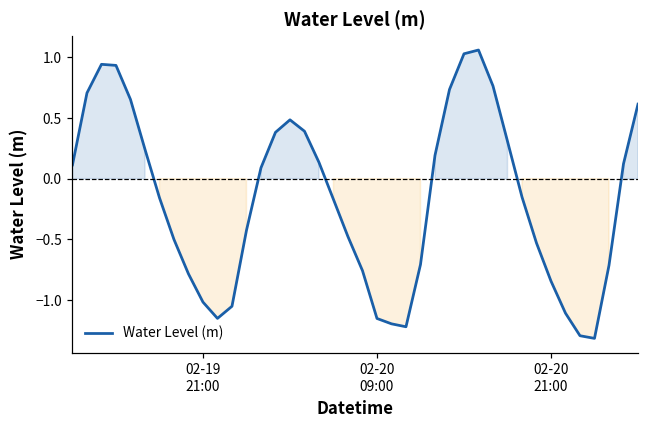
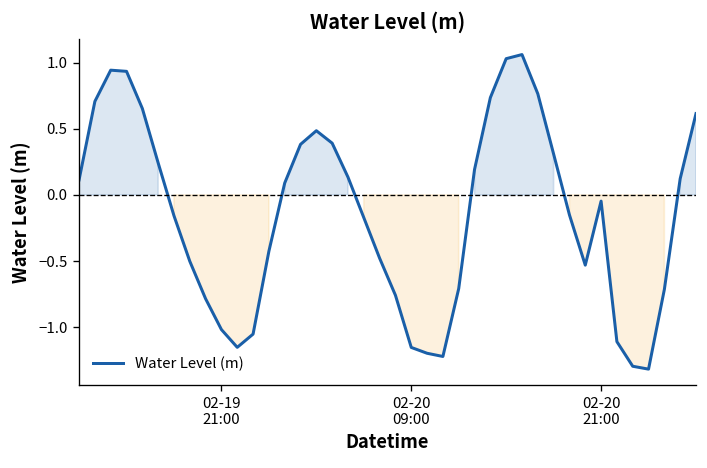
02-20 21:00: -0.84 -> -0.05
